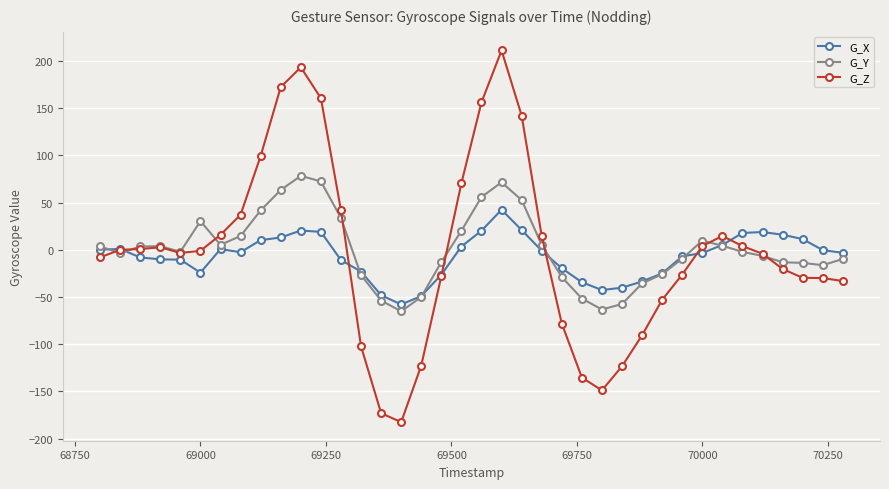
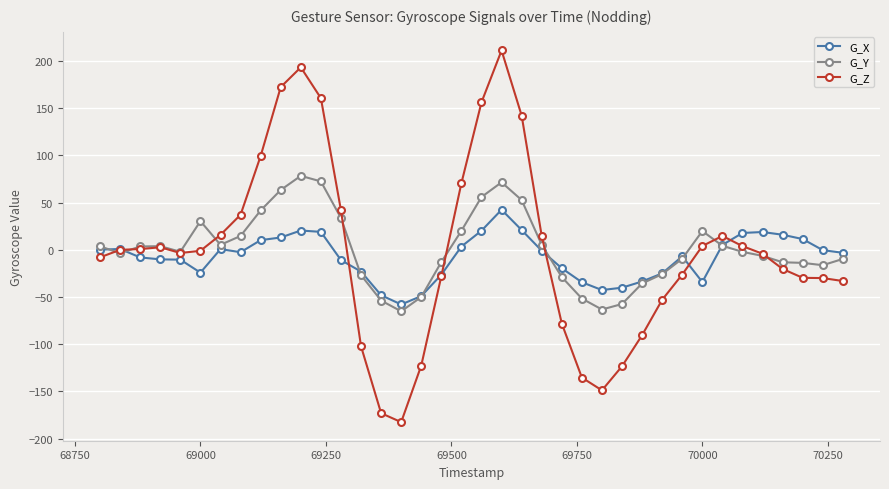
G_X, 70000: 0 -> -30
G_Y, 70000: 10 -> 20
